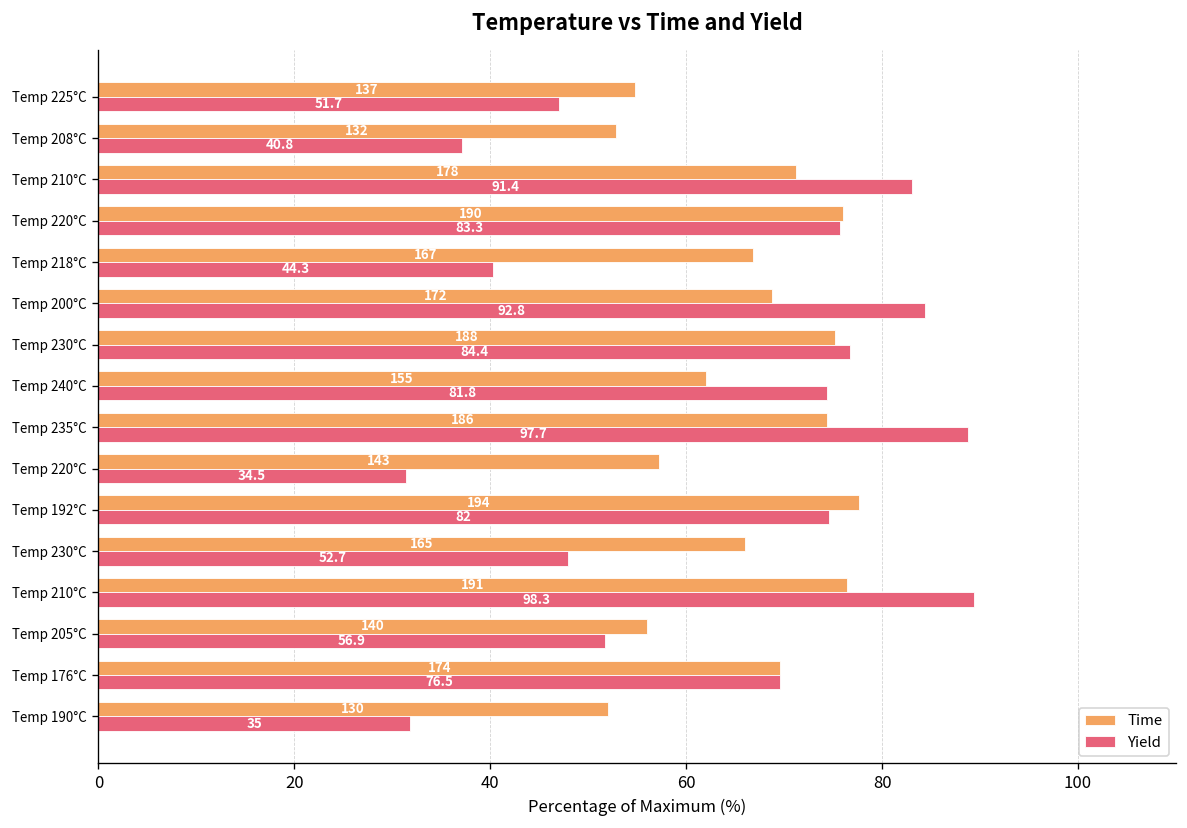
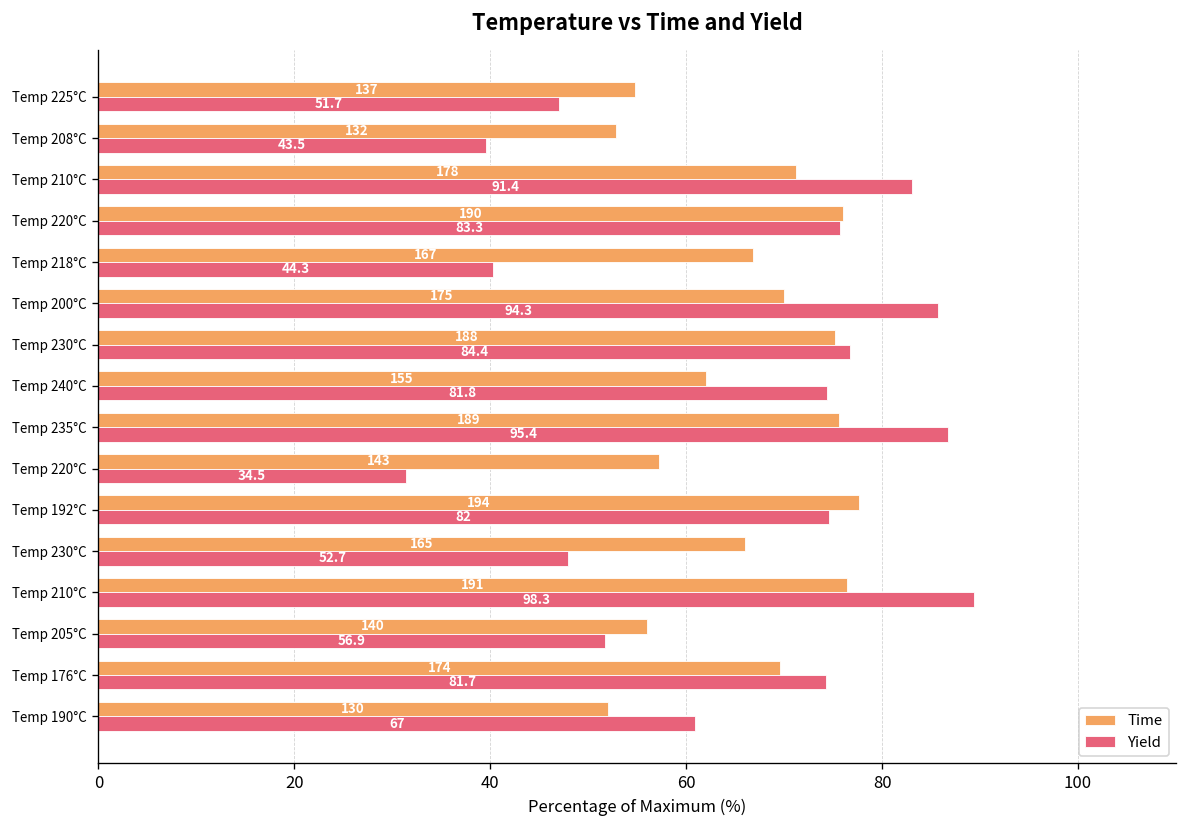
Yield, Temp 208°C: 40.8 -> 43.5
Time, Temp 200°C: 172 -> 175
Yield, Temp 200°C: 92.8 -> 94.3
Time, Temp 235°C: 186 -> 189
Yield, Temp 235°C: 97.7 -> 95.4
Yield, Temp 176°C: 76.5 -> 81.7
Yield, Temp 190°C: 35 -> 67
